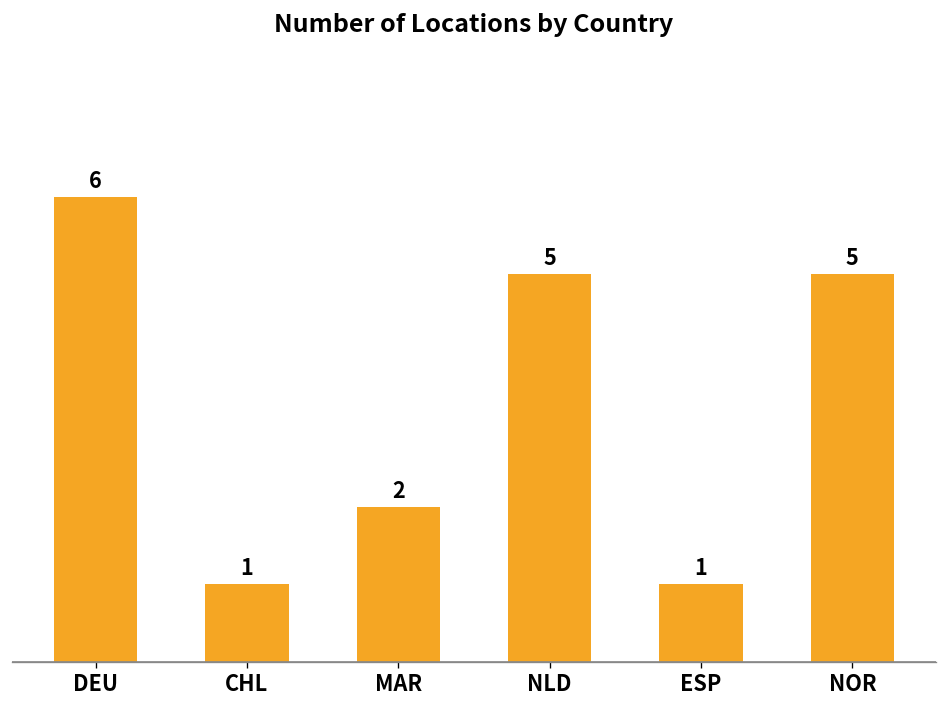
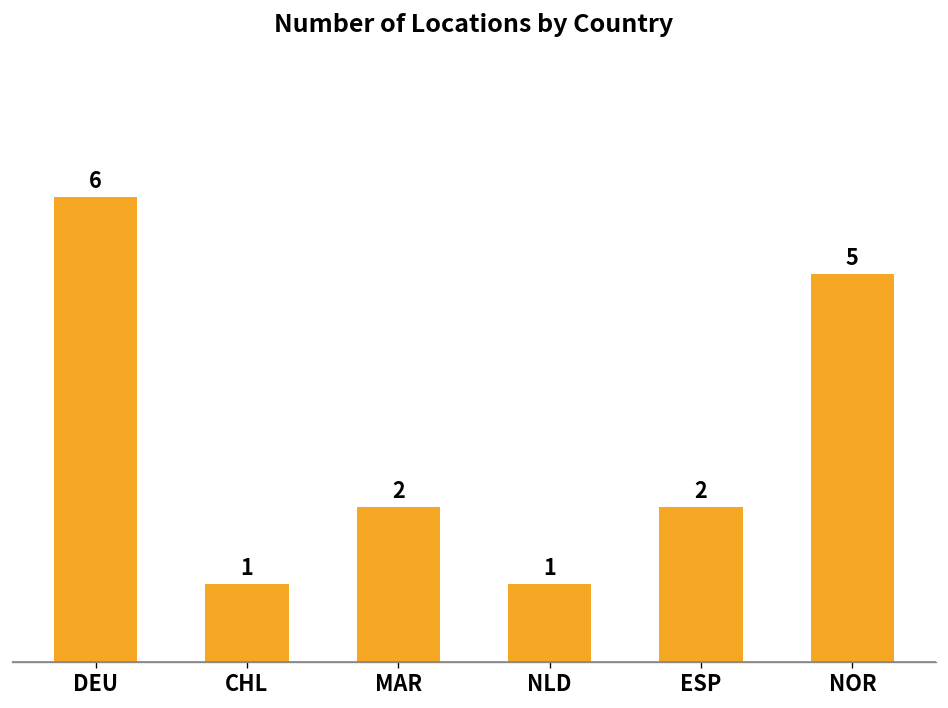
NLD: 5 -> 1
ESP: 1 -> 2
